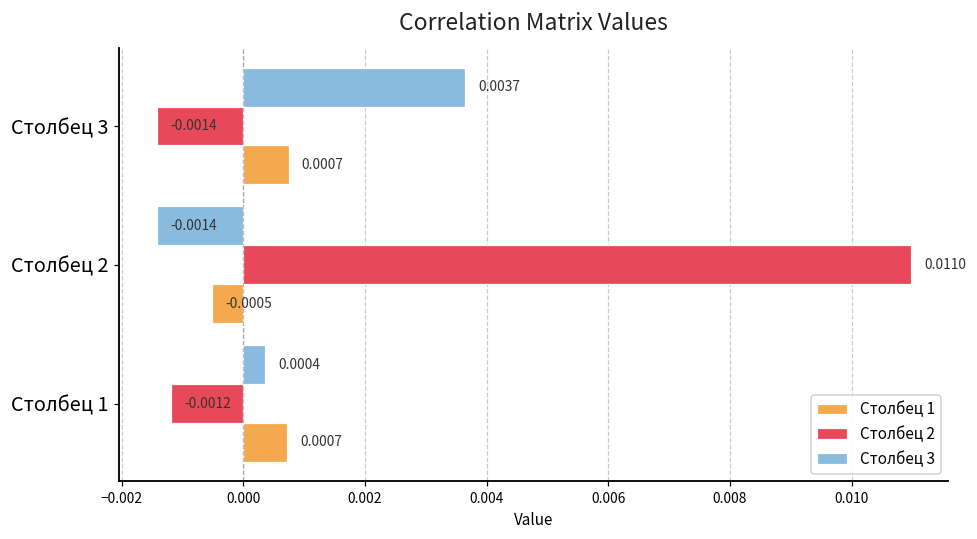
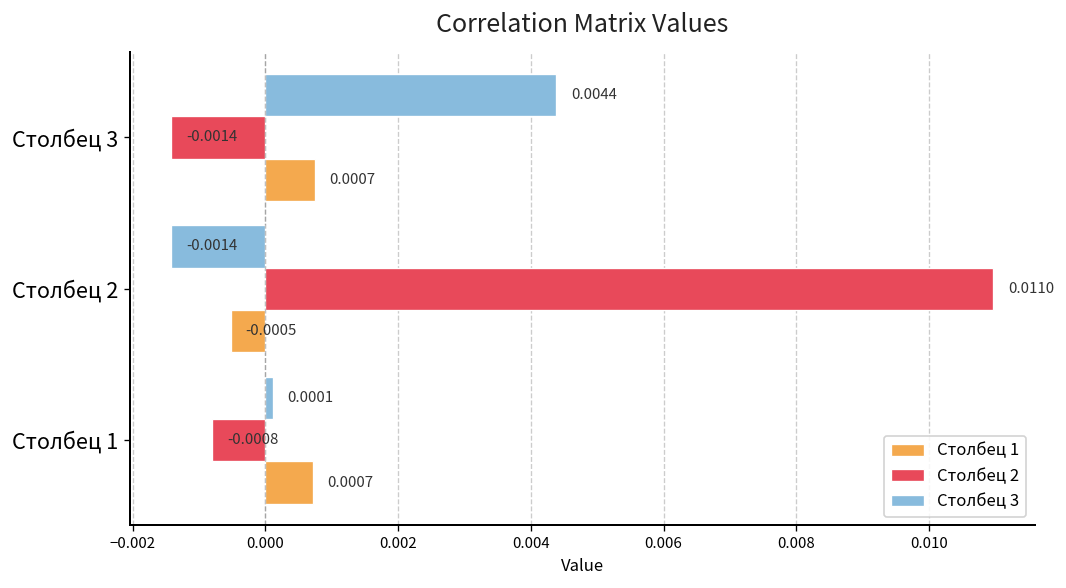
Столбец 3, Столбец 3: 0.0037 -> 0.0044
Столбец 3, Столбец 1: 0.0004 -> 0.0001
Столбец 2, Столбец 1: -0.0012 -> -0.0008
